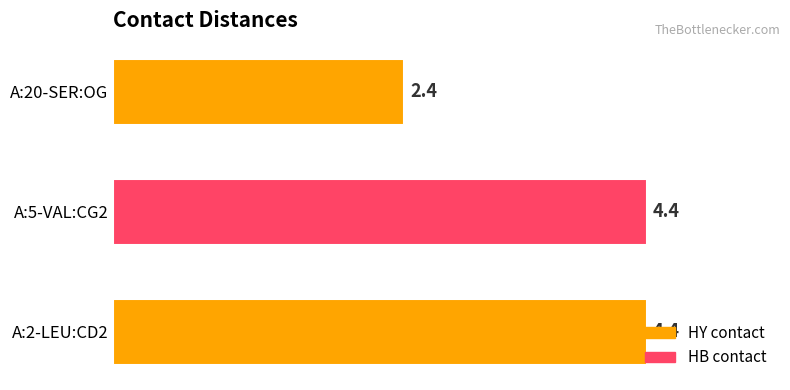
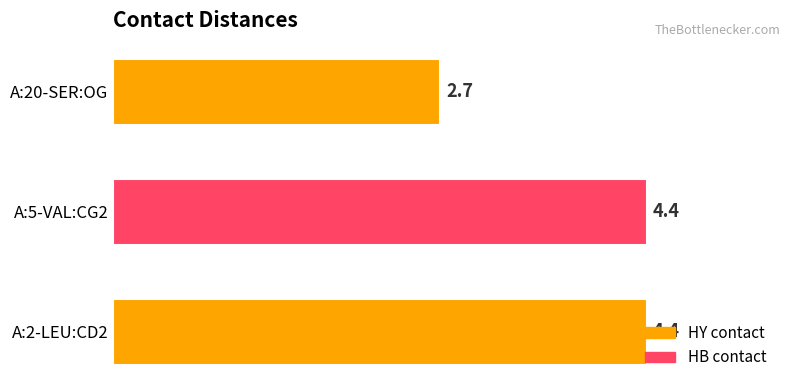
A:20-SER:OG: 2.4 -> 2.7
